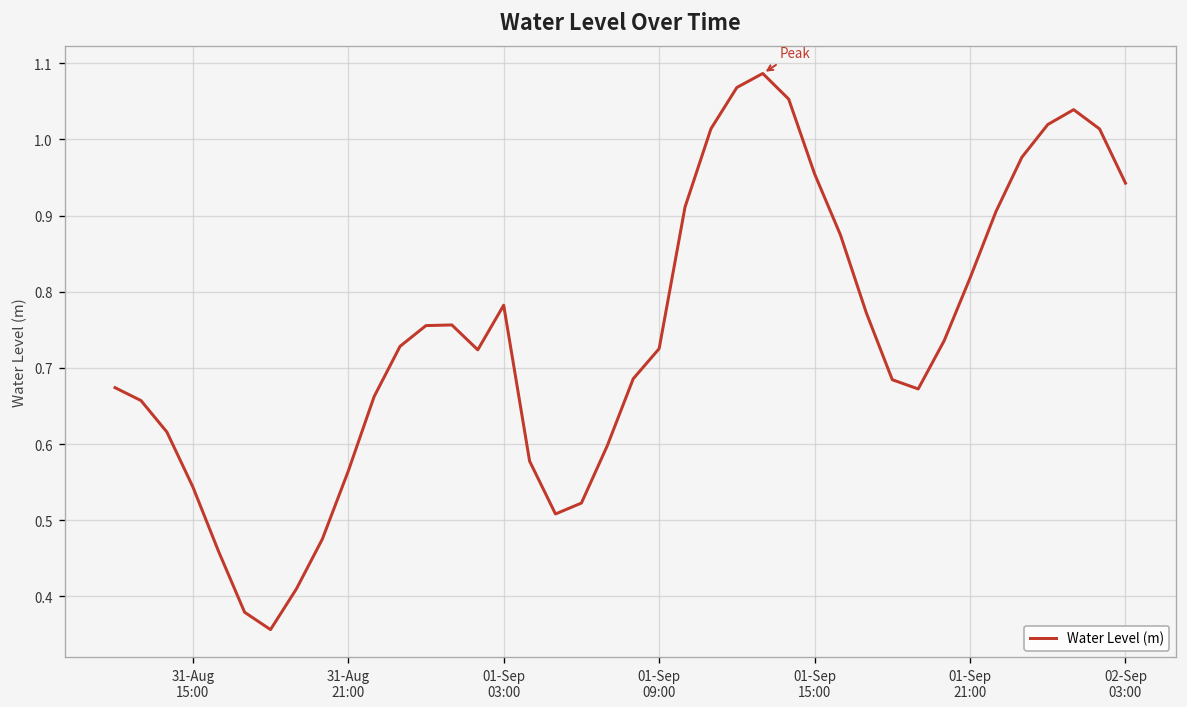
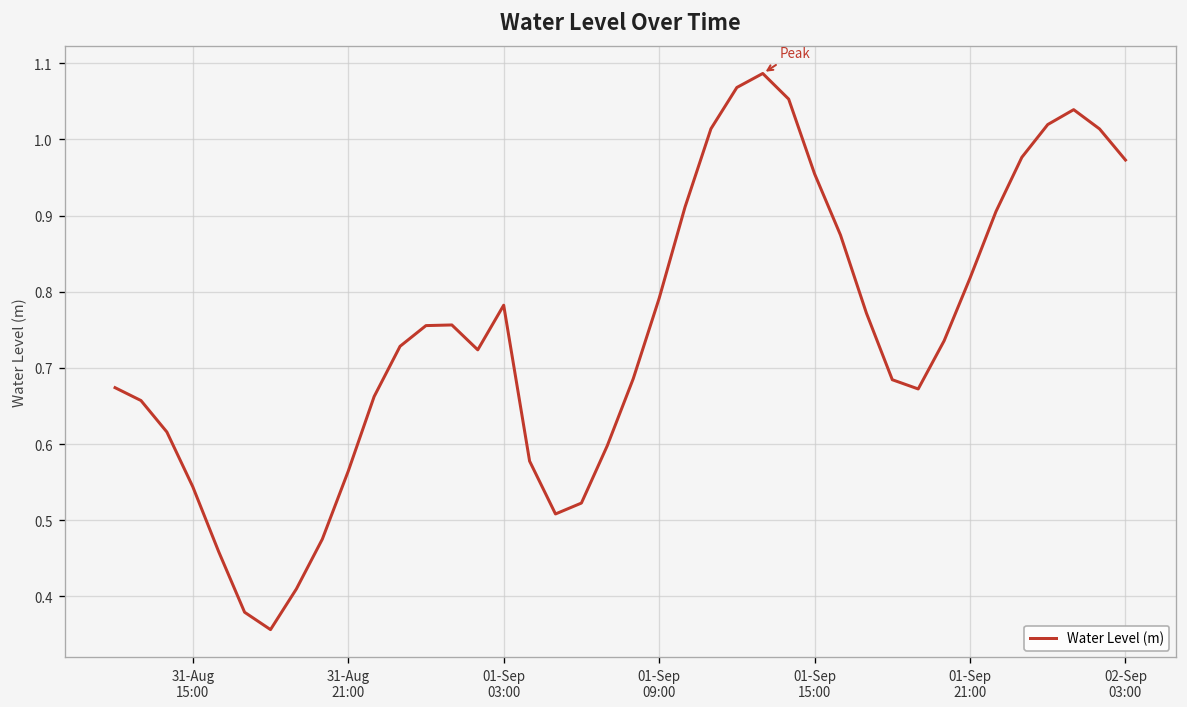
01-Sep 09:00: 0.73 -> 0.79
02-Sep 03:00: 0.94 -> 0.97
